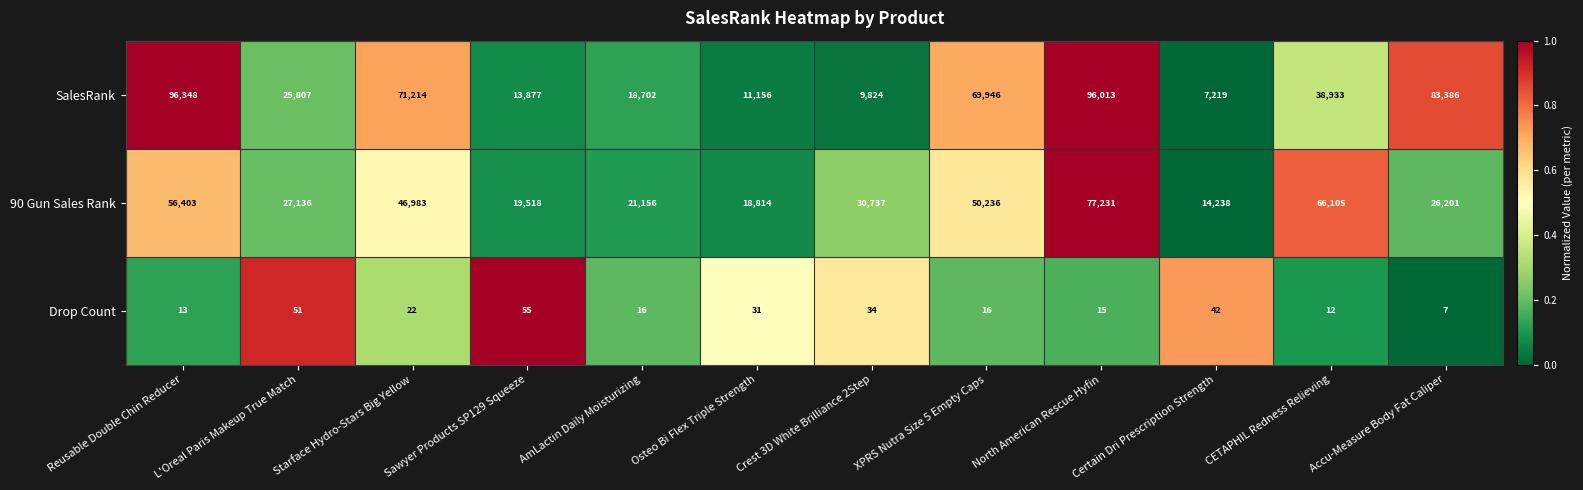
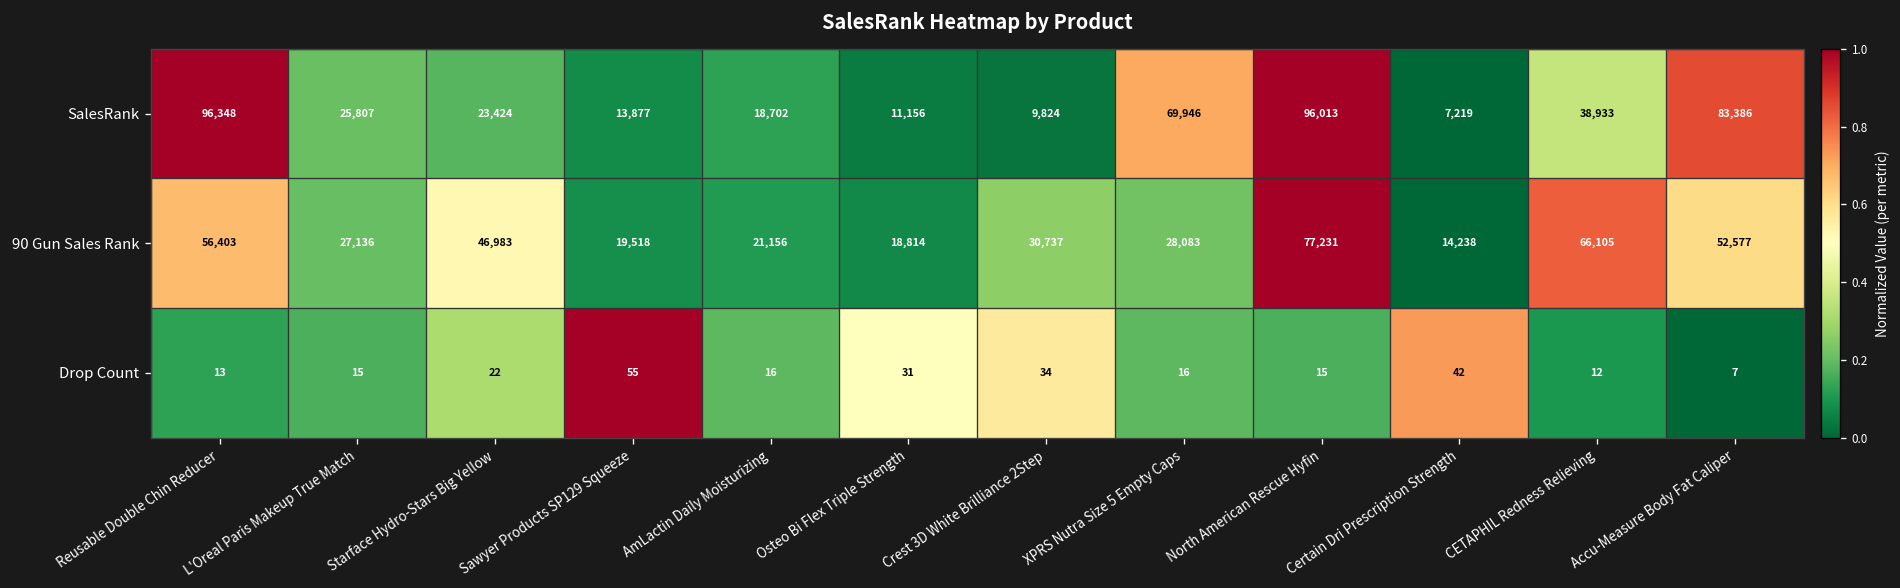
SalesRank, Starface Hydro-Stars Big Yellow: 71,214 -> 23,424
90 Gun Sales Rank, XPRS Nutra Size 5 Empty Caps: 50,236 -> 28,083
90 Gun Sales Rank, Accu-Measure Body Fat Caliper: 26,201 -> 52,577
Drop Count, L'Oreal Paris Makeup True Match: 51 -> 15
